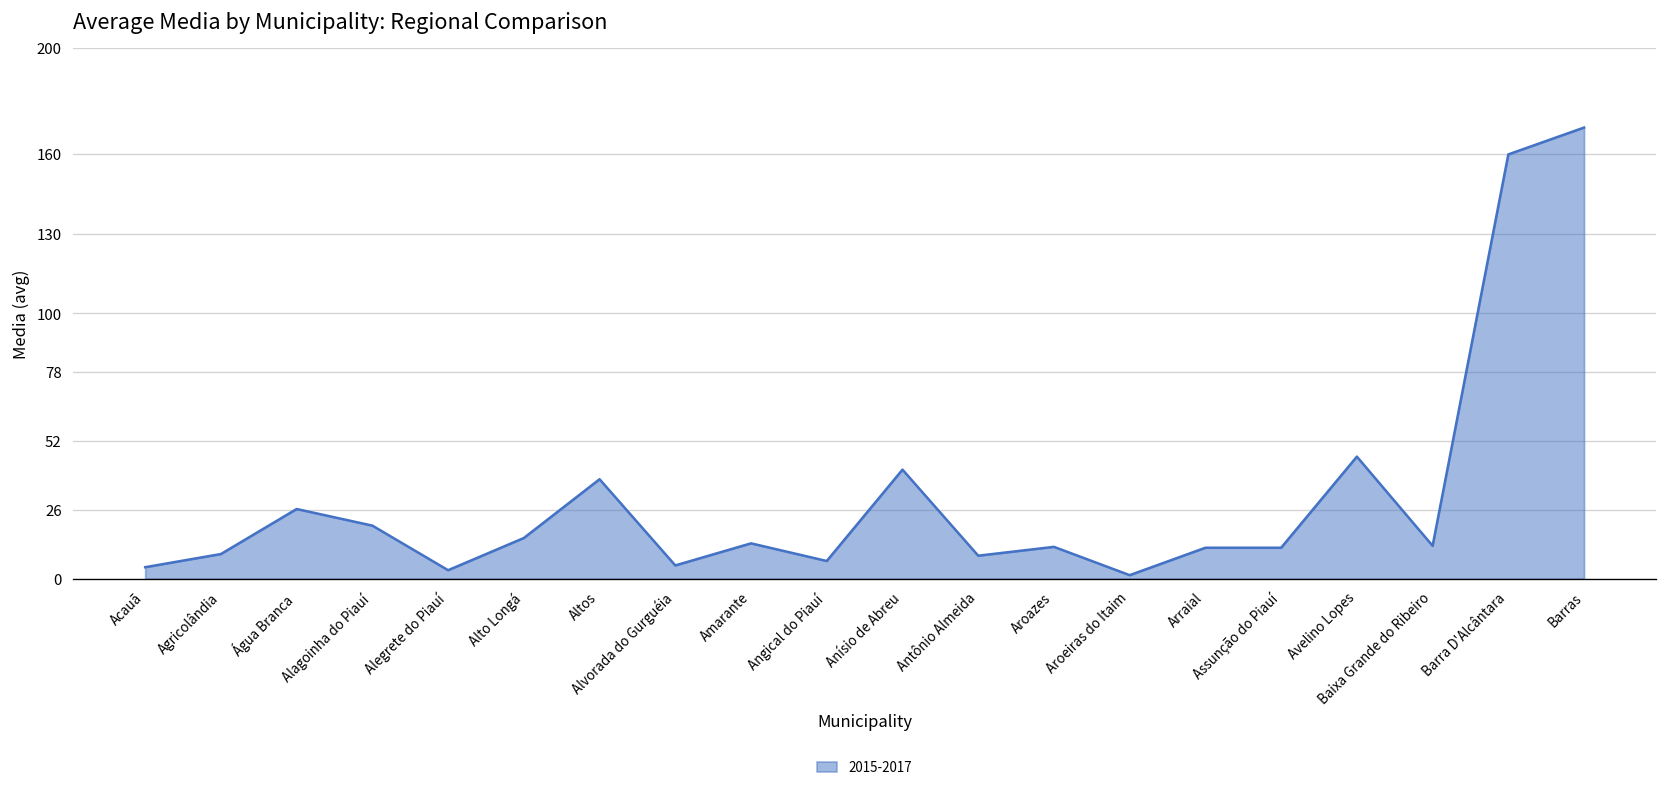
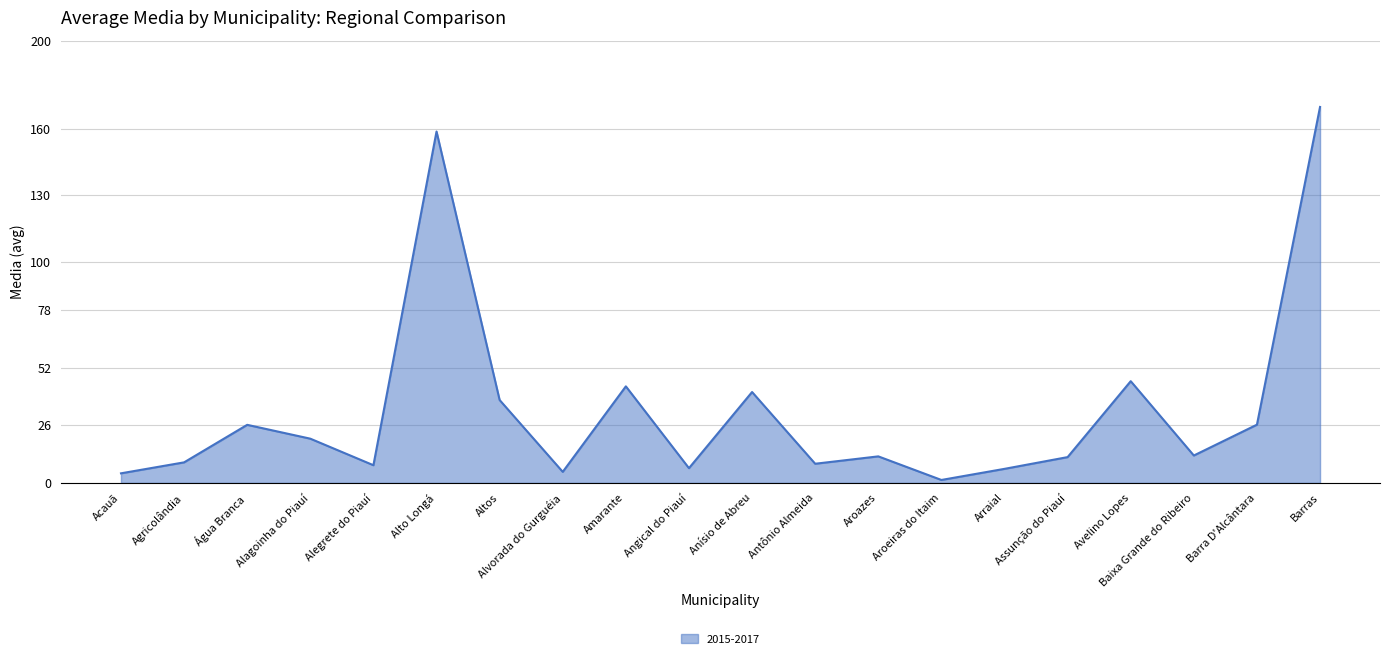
Alegrete do Piauí: 3 -> 8
Alto Longá: 15 -> 159
Amarante: 13 -> 44
Arraial: 12 -> 6
Barra D'Alcântara: 160 -> 26
